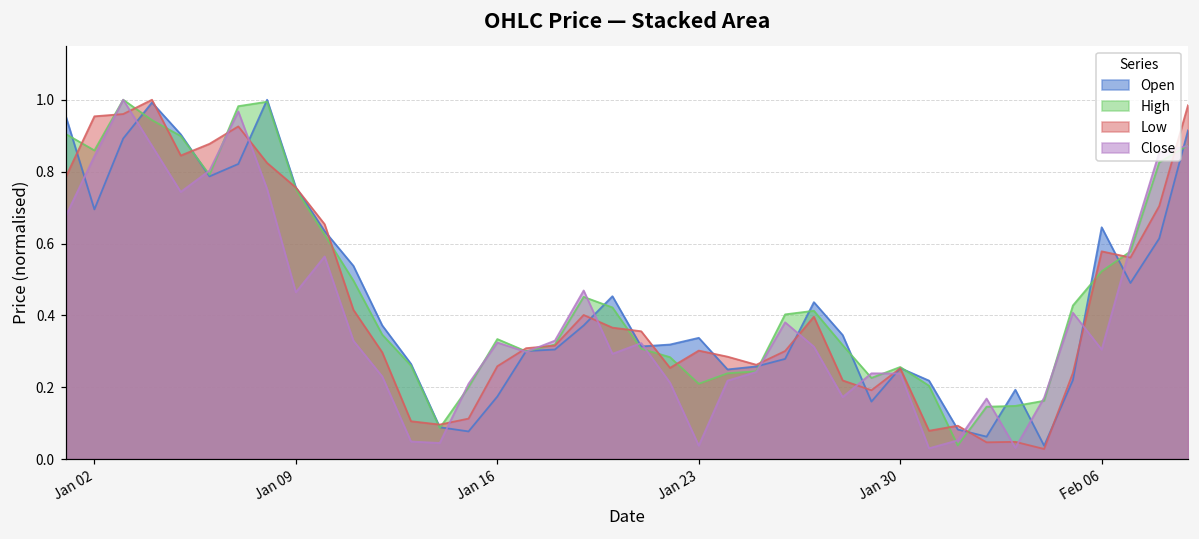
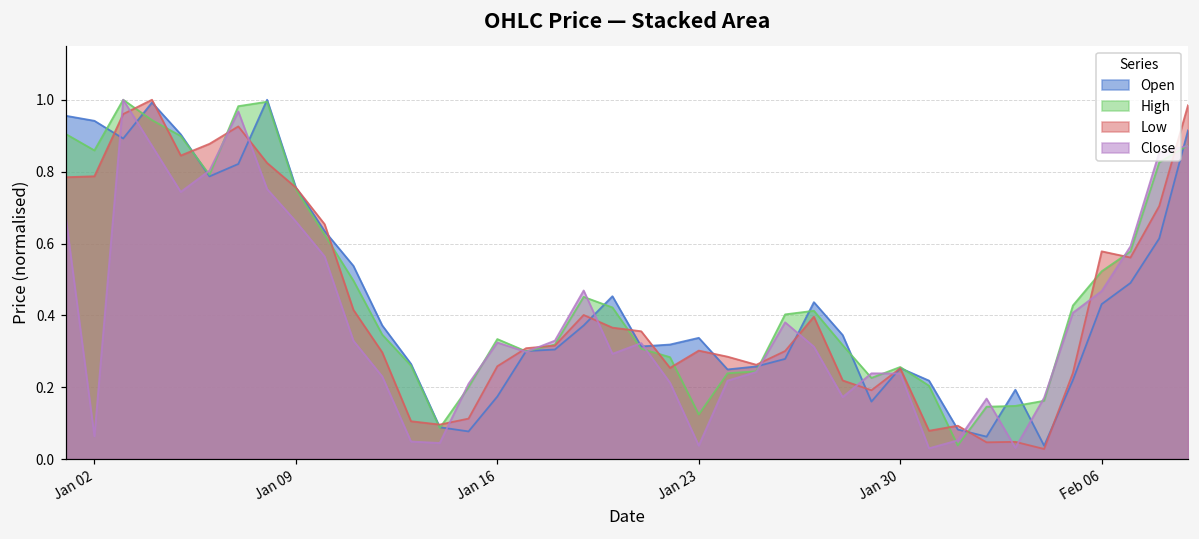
Open, Jan 02: 0.69 -> 0.94
Low, Jan 02: 0.95 -> 0.79
Close, Jan 02: 0.84 -> 0.06
Close, Jan 09: 0.46 -> 0.66
High, Jan 23: 0.21 -> 0.12
Open, Feb 06: 0.65 -> 0.43
Close, Feb 06: 0.30 -> 0.47
